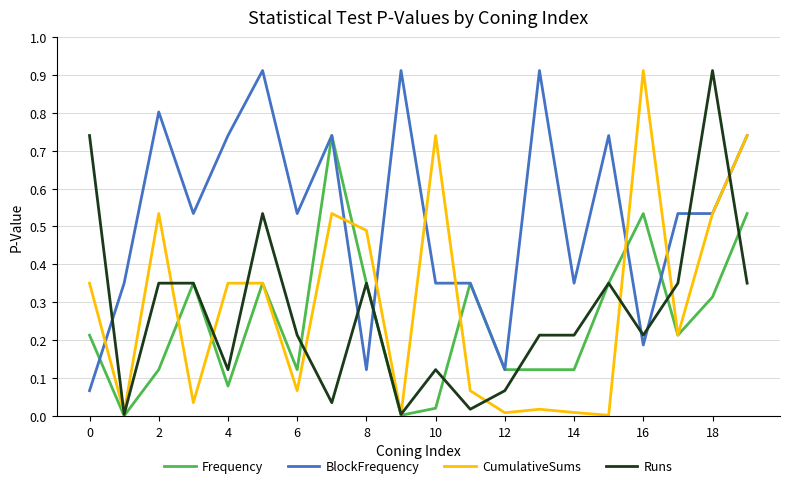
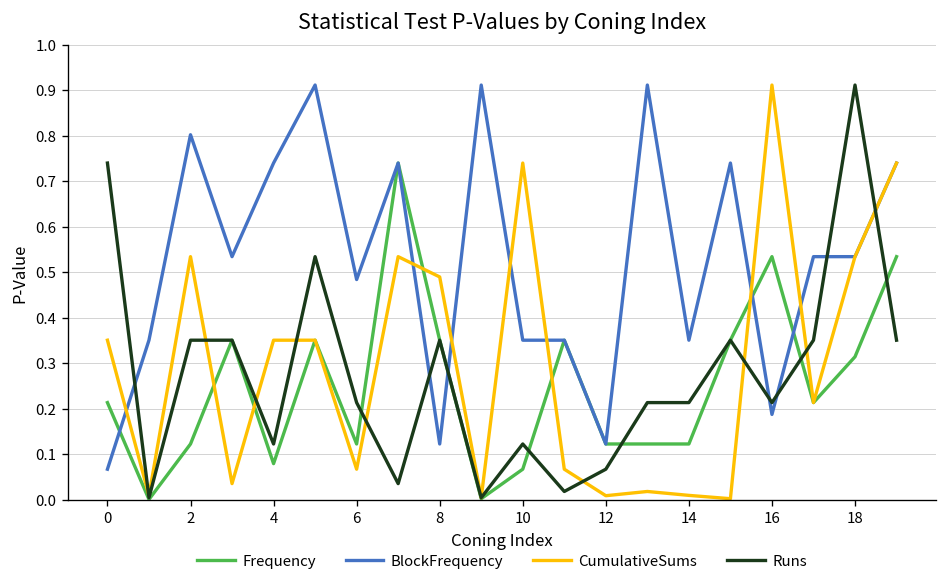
BlockFrequency, 6: 0.53 -> 0.48
Frequency, 10: 0.02 -> 0.07
